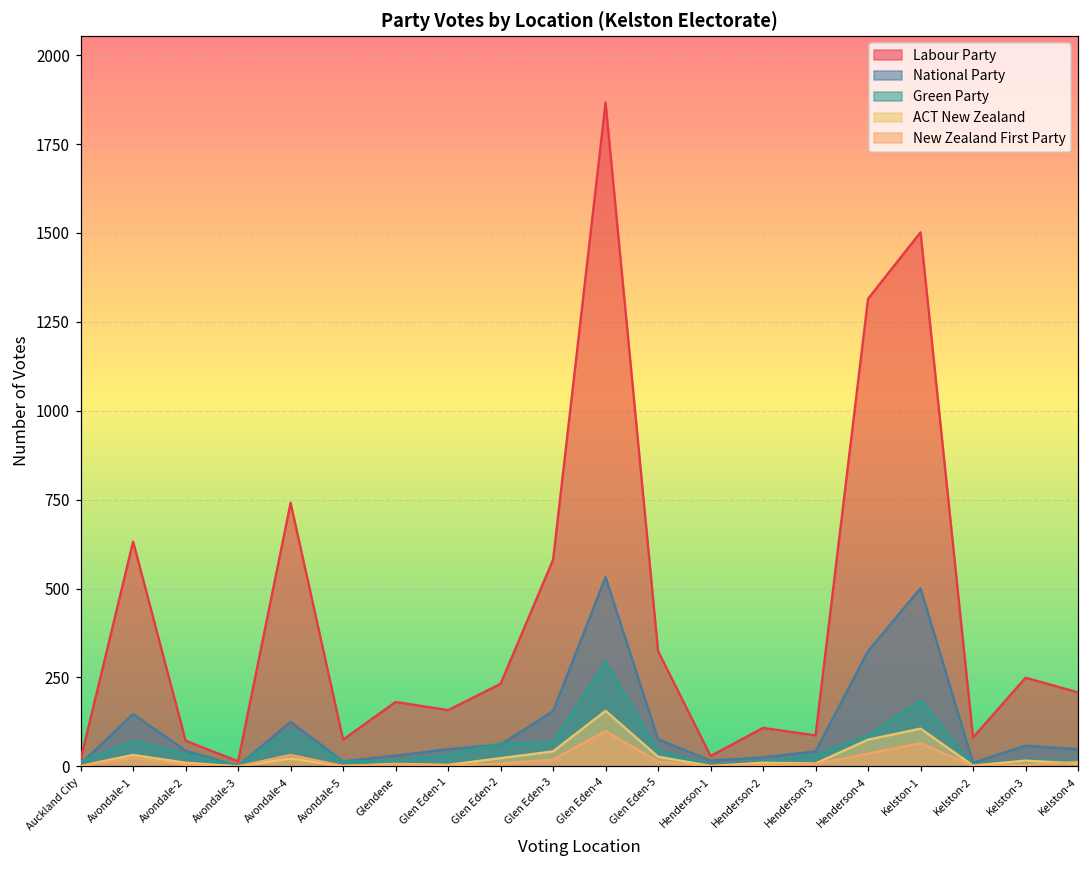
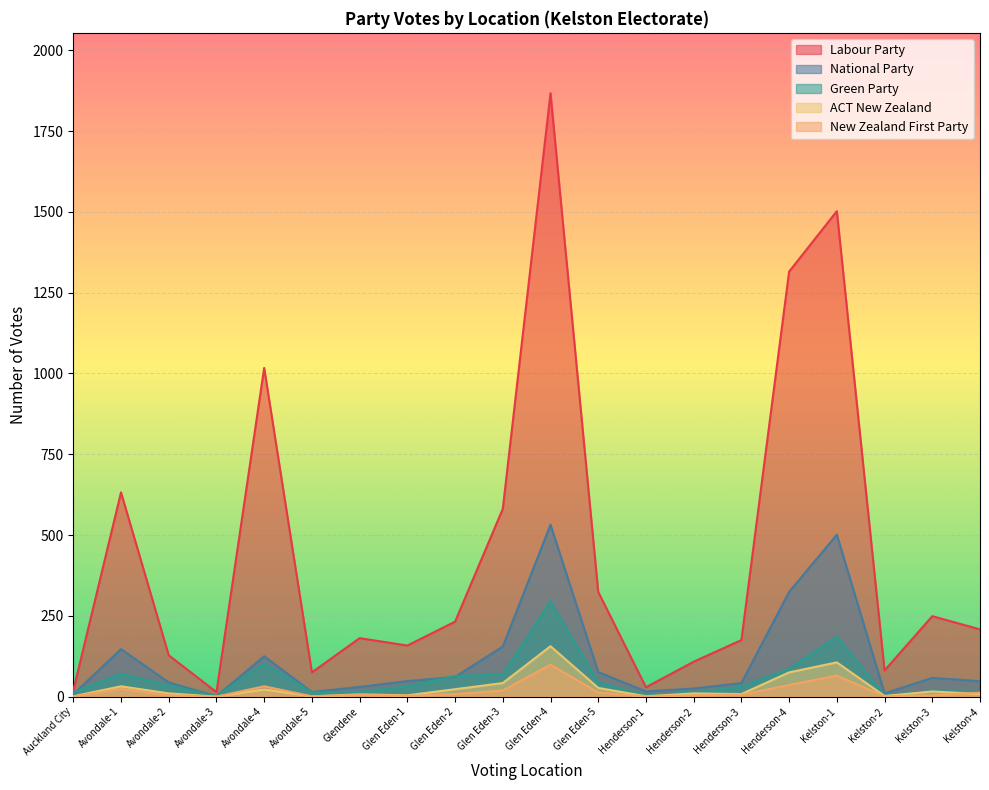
Labour Party, Avondale-2: 70 -> 130
Labour Party, Avondale-4: 740 -> 1020
Labour Party, Henderson-3: 90 -> 180
